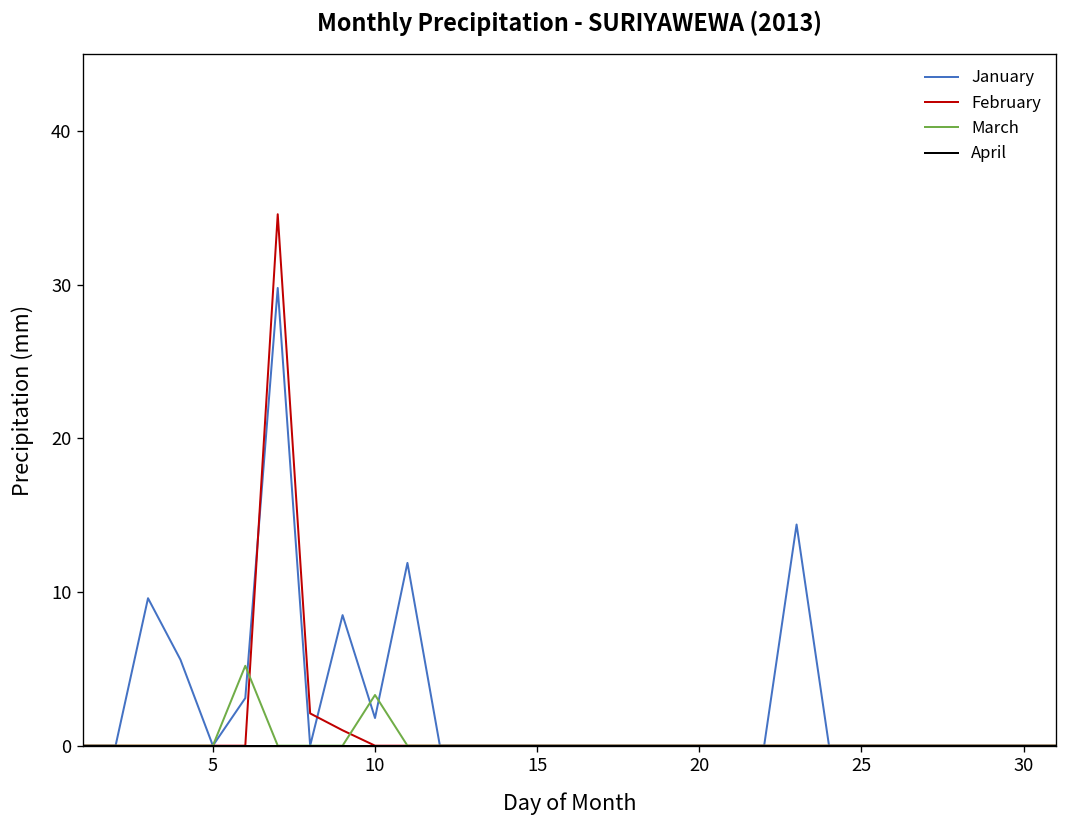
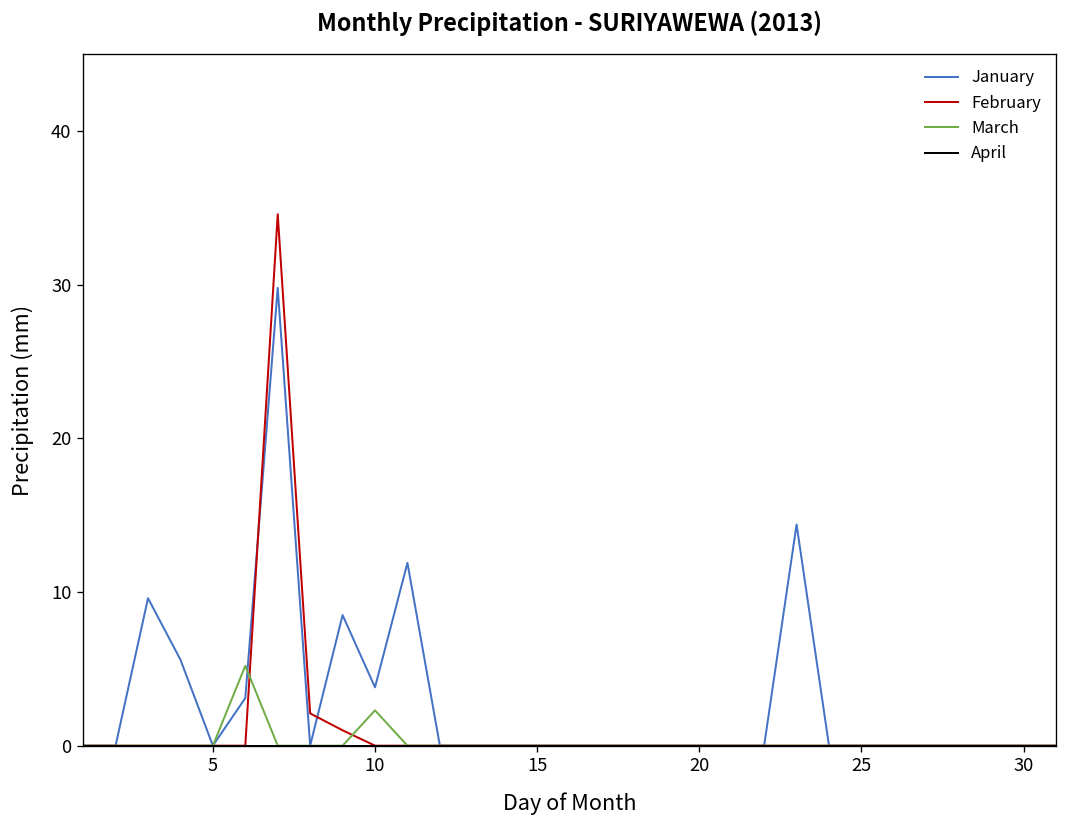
January, 10: 1.8 -> 3.8
March, 10: 3.3 -> 2.3
